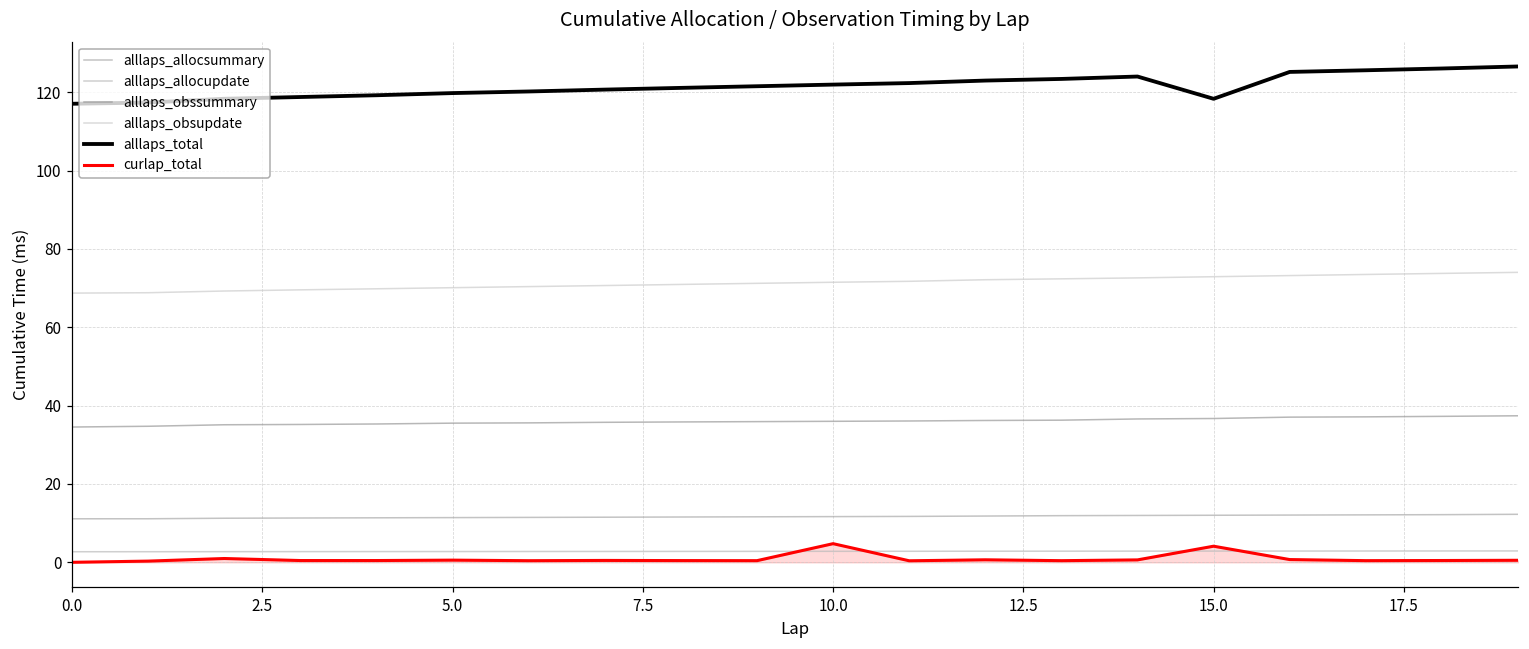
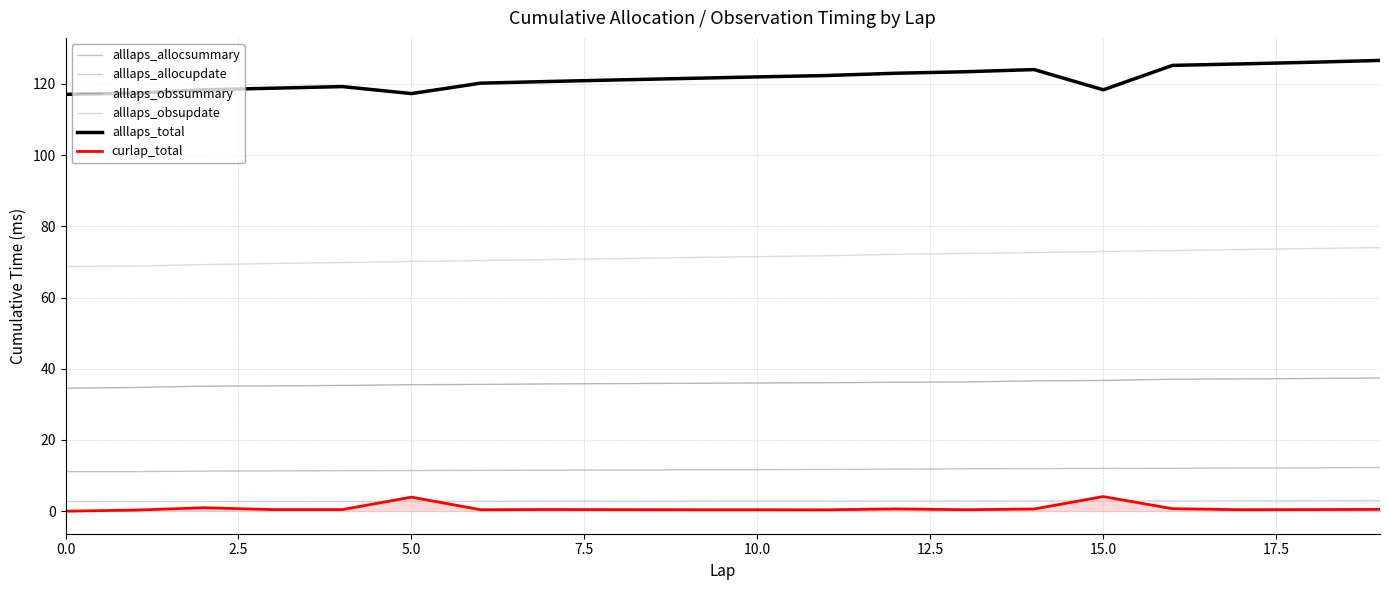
alllaps_total, 5.0: 120 -> 117
curlap_total, 5.0: 1 -> 4
curlap_total, 10.0: 5 -> 0
